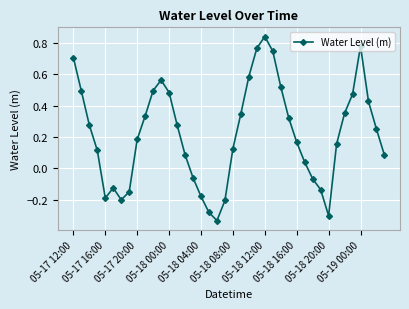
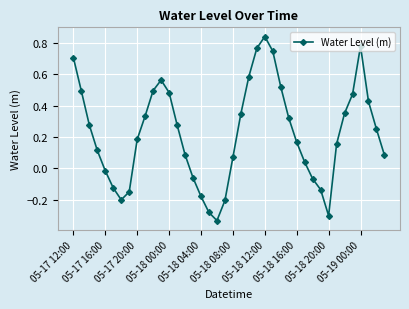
05-17 16:00: -0.19 -> -0.01
05-18 08:00: 0.13 -> 0.07
